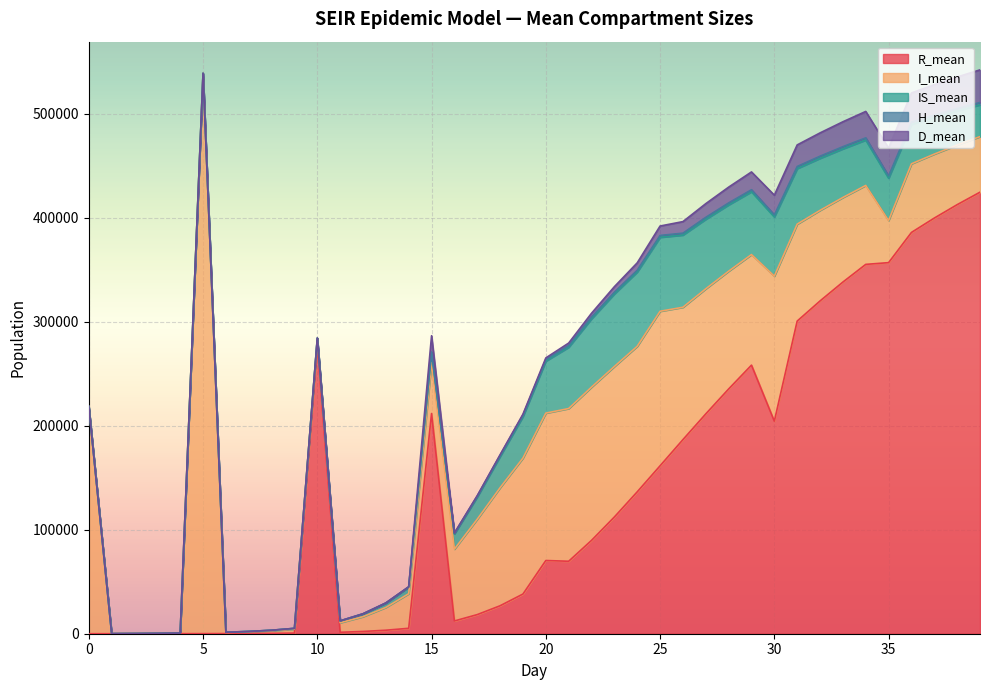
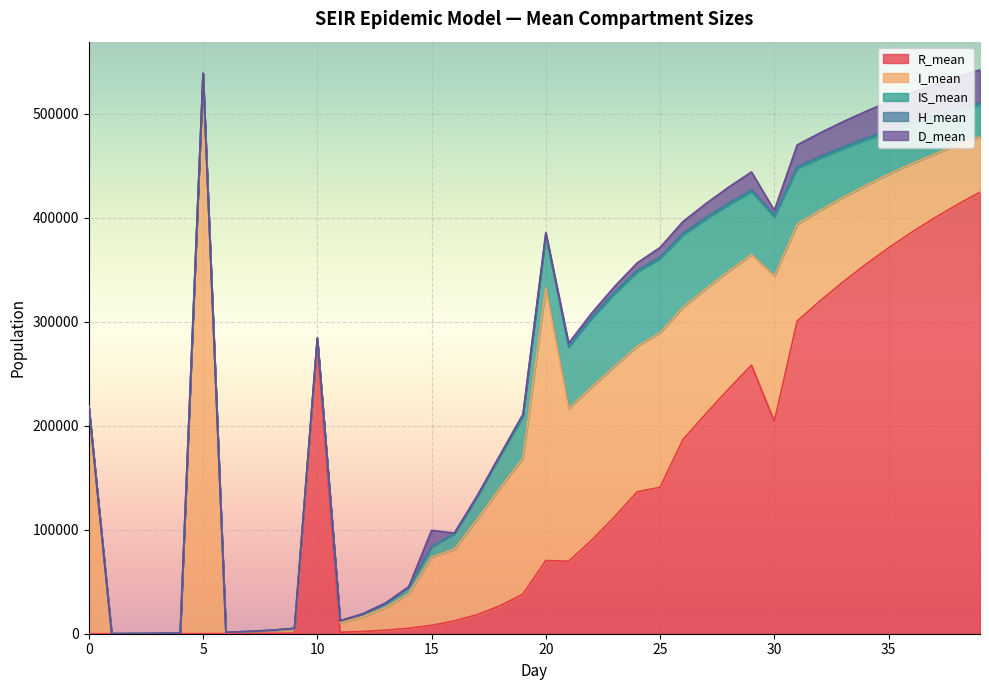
R_mean, 15: 212000 -> 8000
I_mean, 15: 49000 -> 66000
I_mean, 20: 142000 -> 262000
R_mean, 25: 161000 -> 141000
D_mean, 30: 19000 -> 4000
R_mean, 35: 357000 -> 371000
I_mean, 35: 40000 -> 71000
